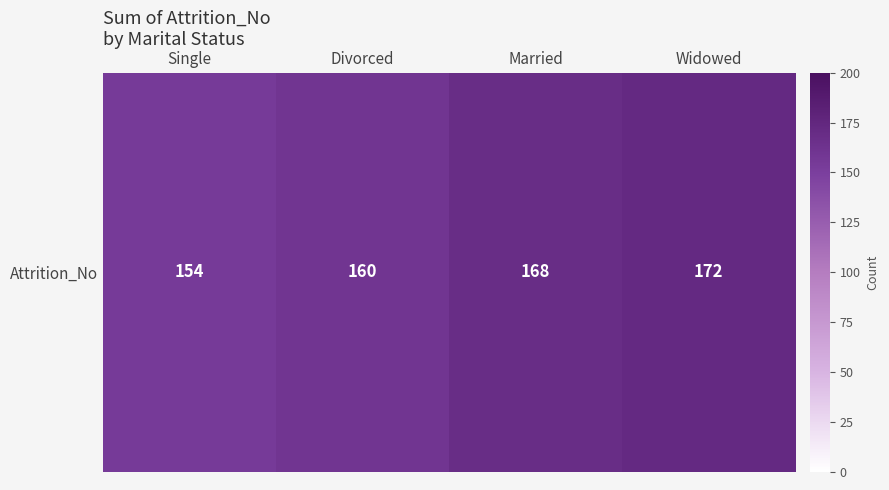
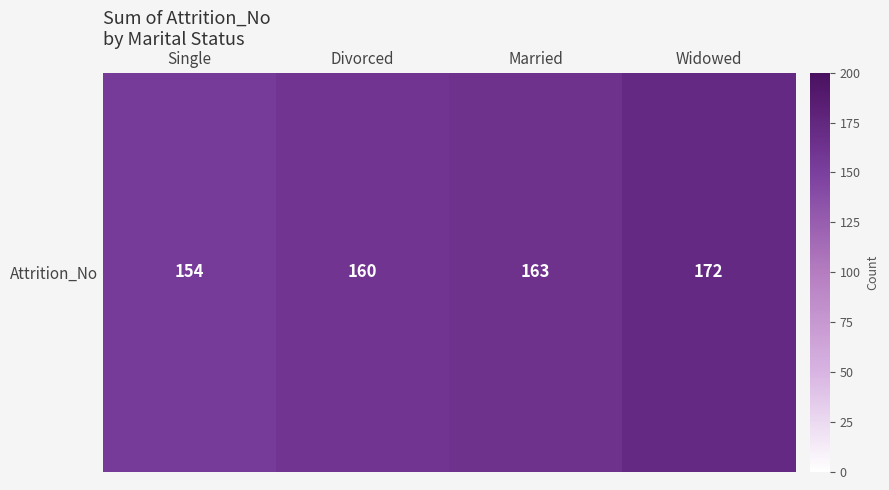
Attrition_No, Married: 168 -> 163
